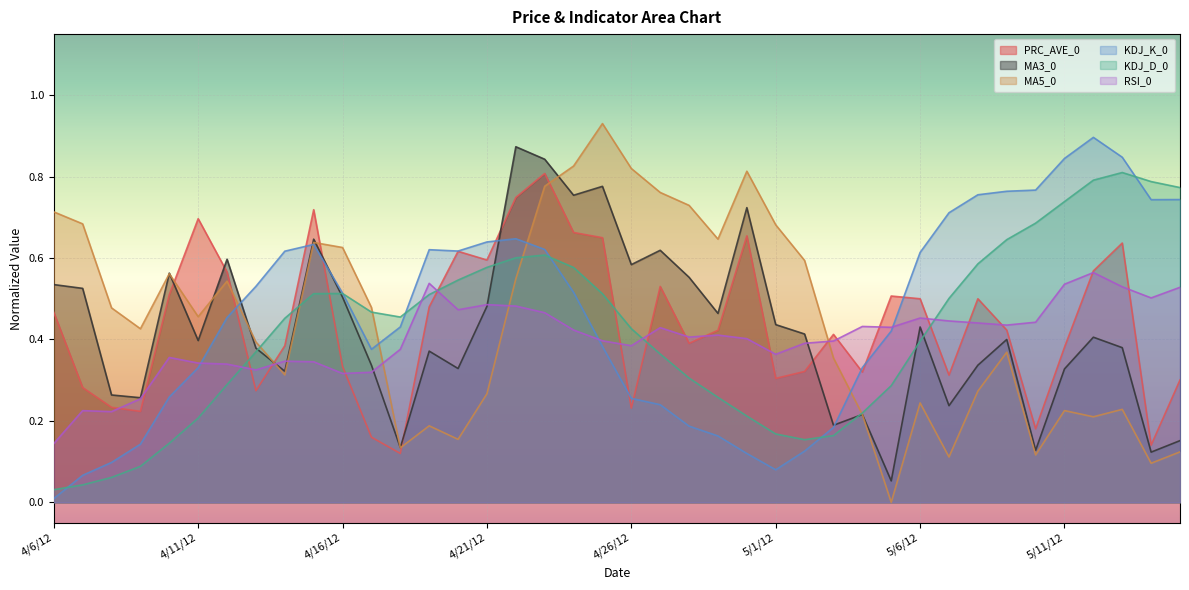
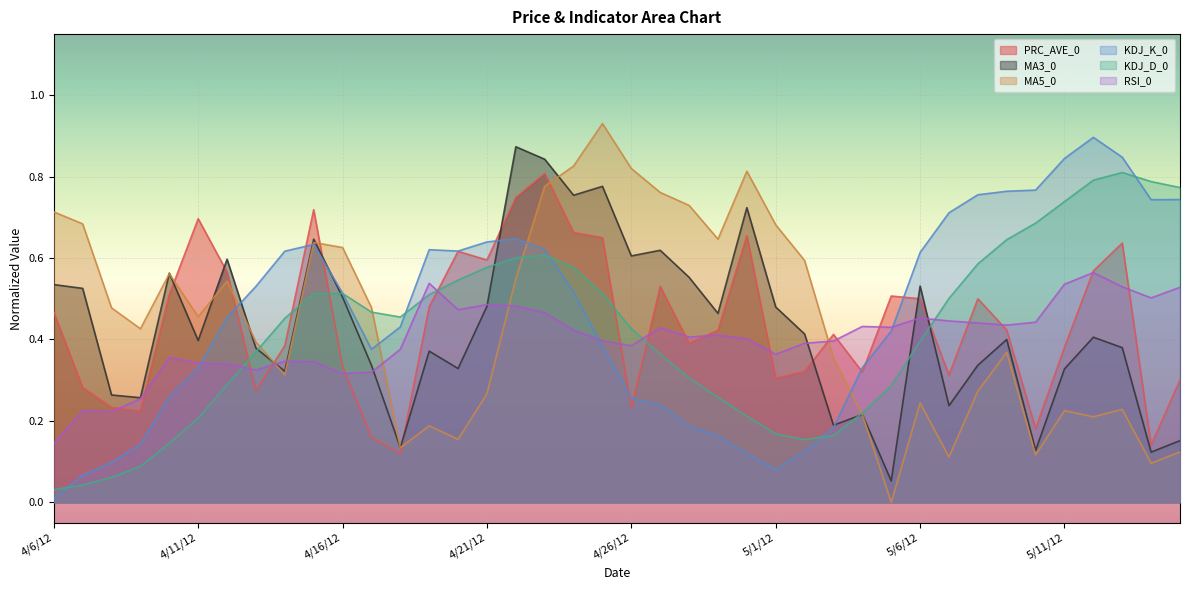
MA3_0, 4/26/12: 0.58 -> 0.61
MA3_0, 5/1/12: 0.44 -> 0.48
MA3_0, 5/6/12: 0.43 -> 0.53
